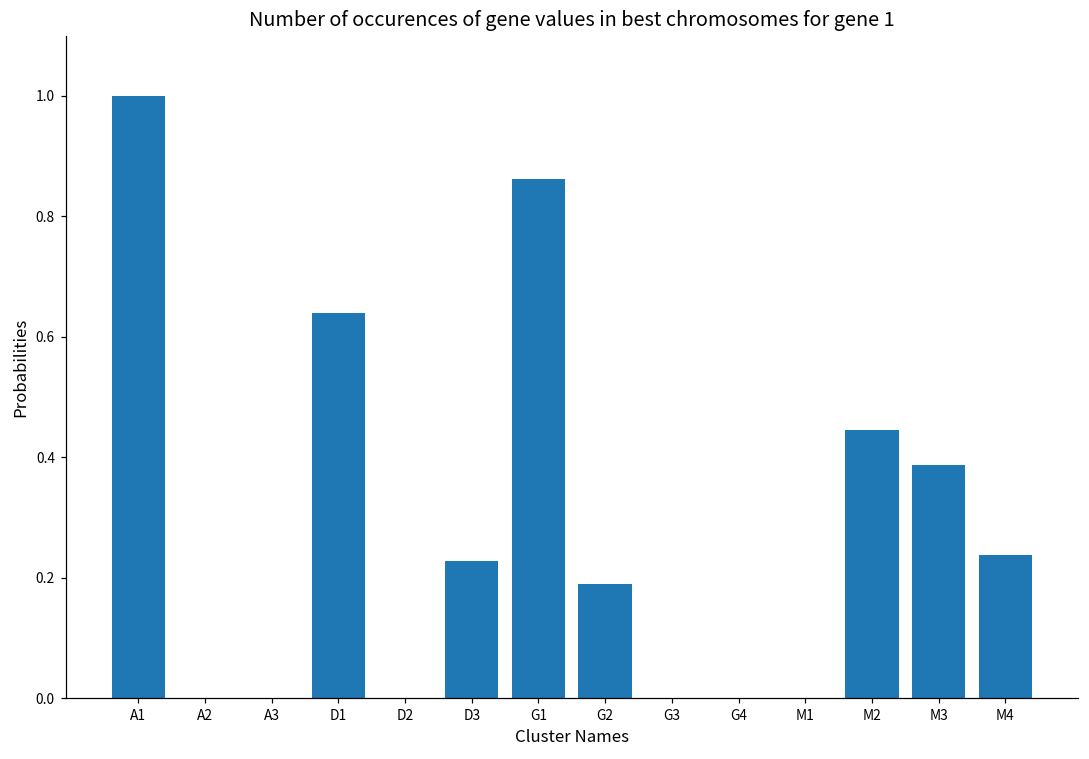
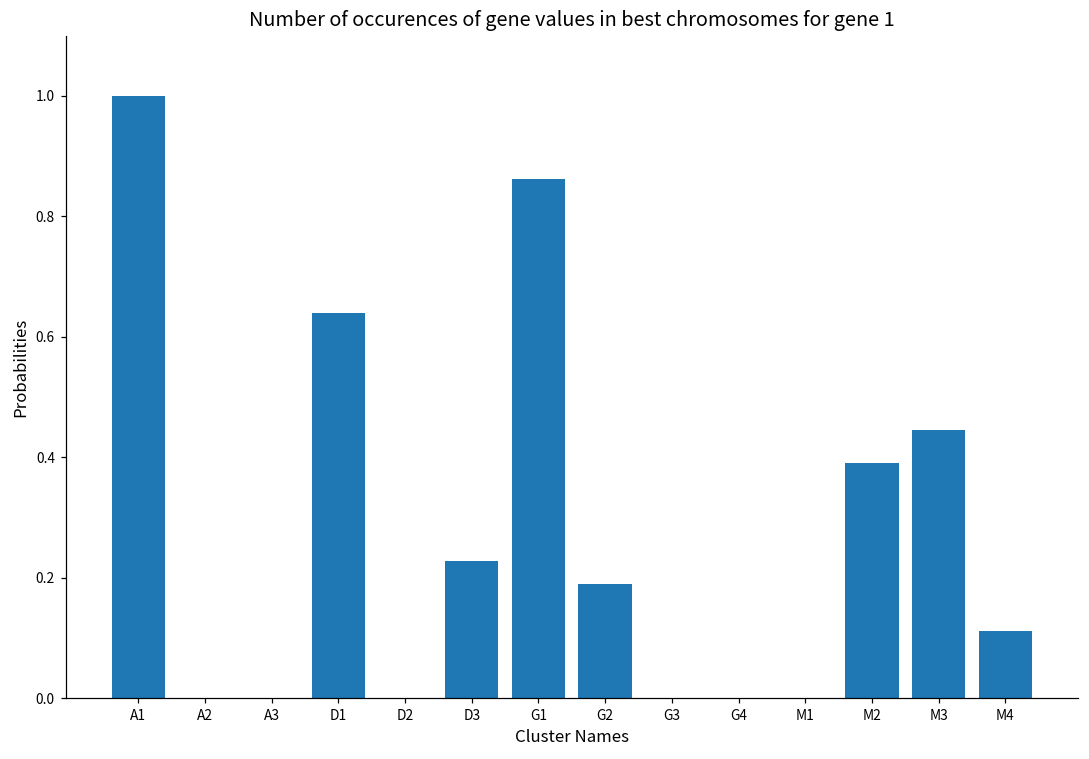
M2: 0.44 -> 0.39
M3: 0.39 -> 0.44
M4: 0.24 -> 0.11
